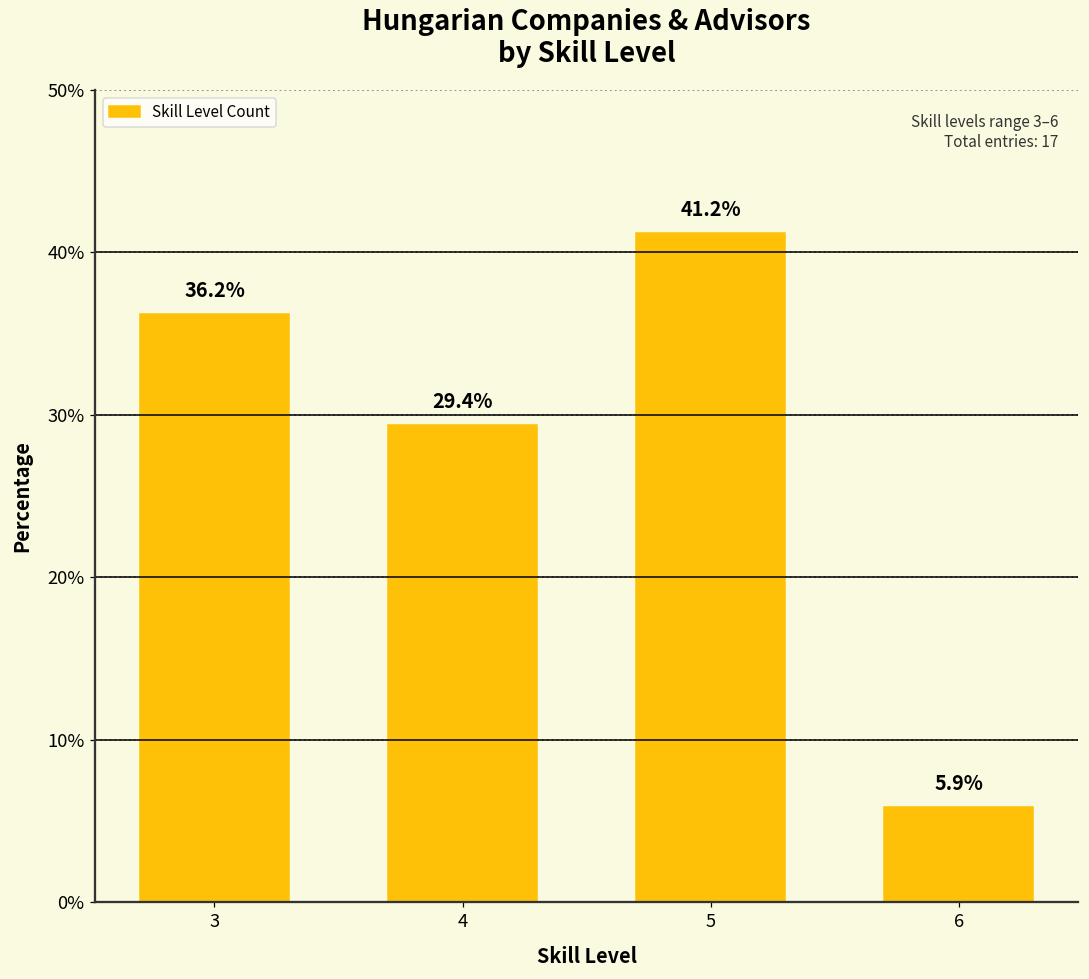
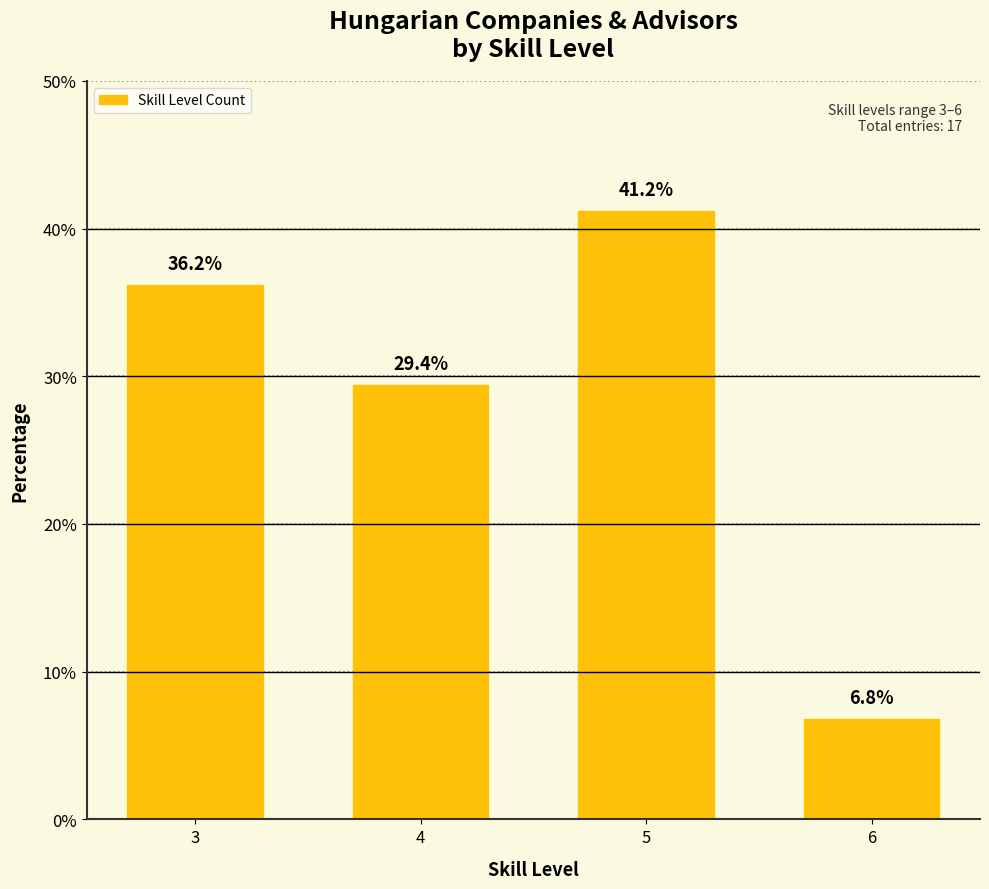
6: 5.9% -> 6.8%
